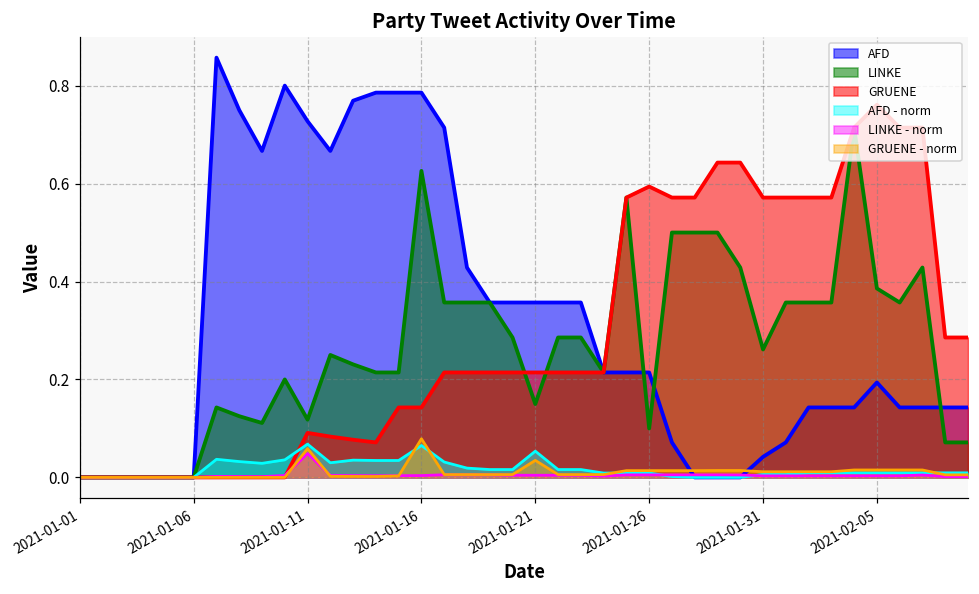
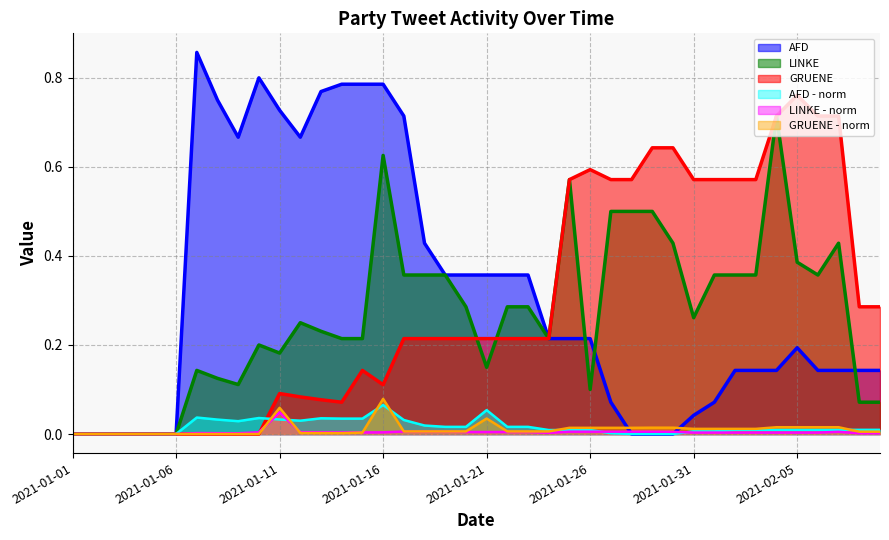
LINKE, 2021-01-11: 0.12 -> 0.18
AFD - norm, 2021-01-11: 0.07 -> 0.03
GRUENE, 2021-01-16: 0.14 -> 0.11
